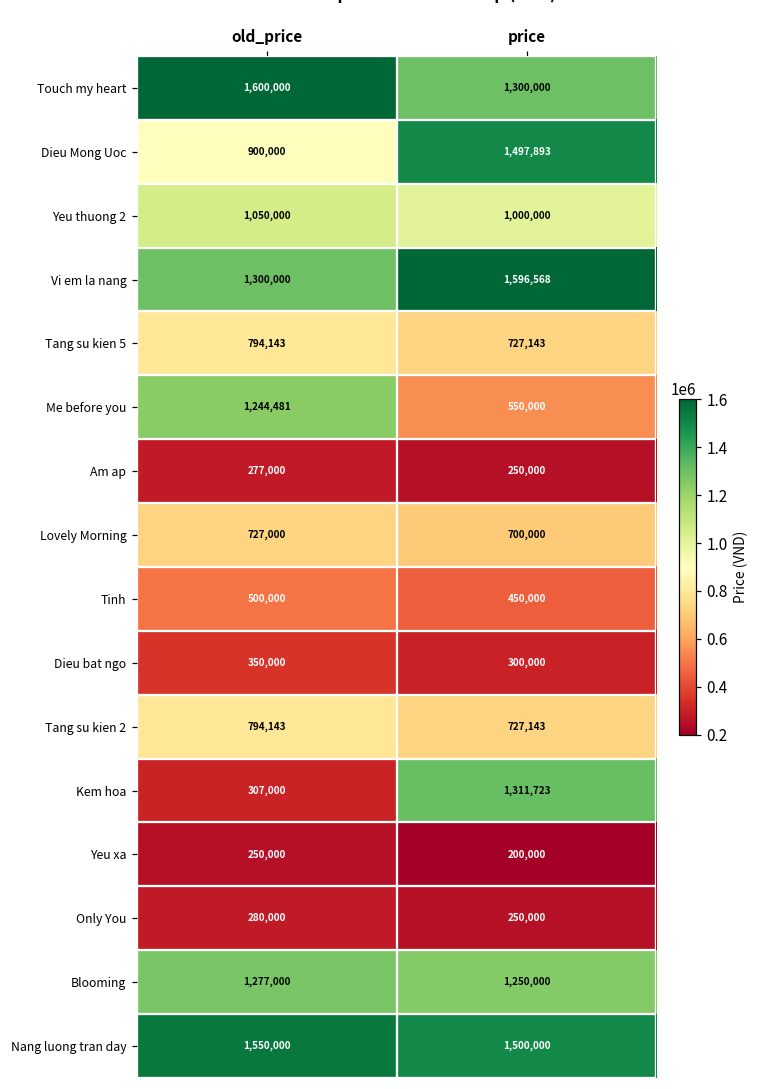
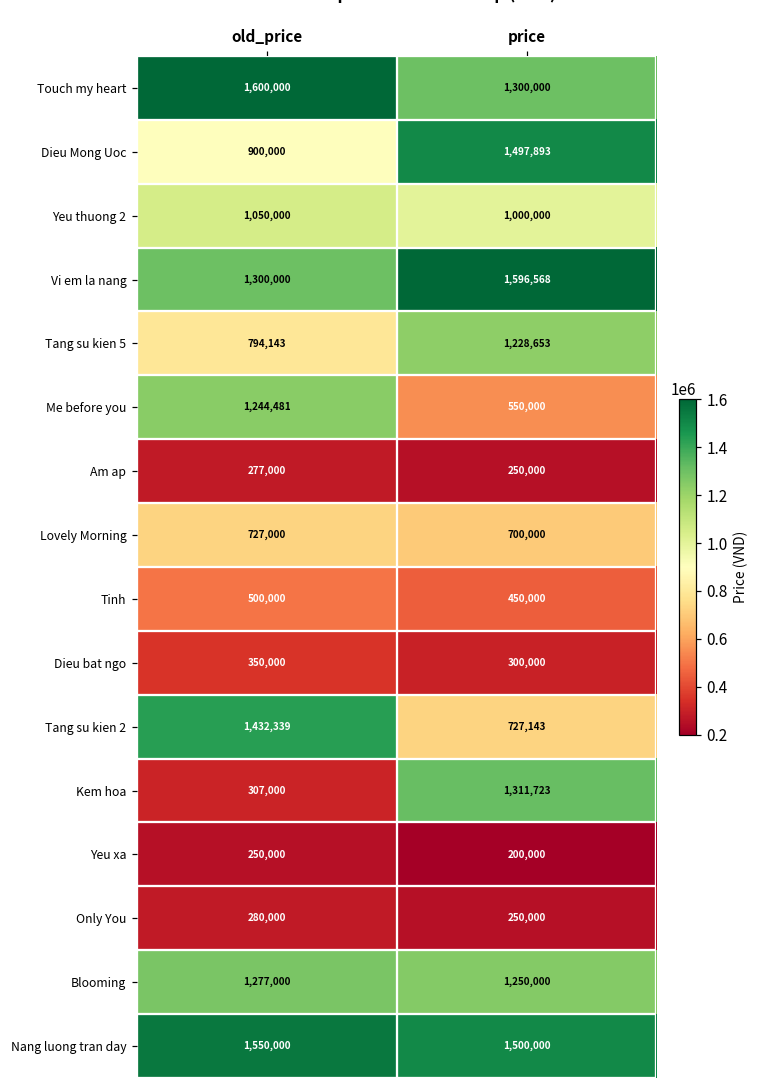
Tang su kien 5, price: 727,143 -> 1,228,653
Tang su kien 2, old_price: 794,143 -> 1,432,339
